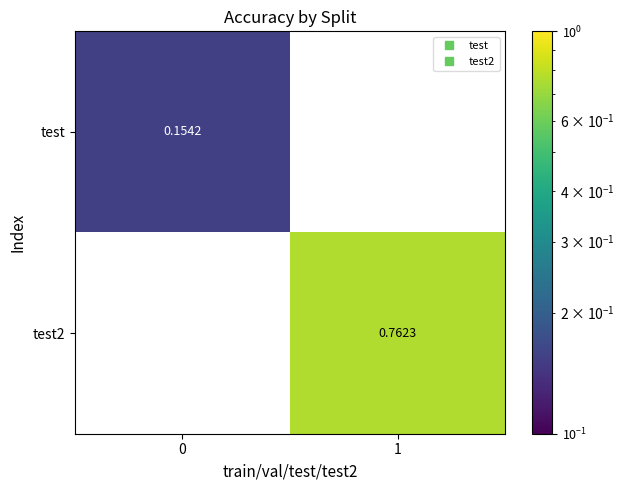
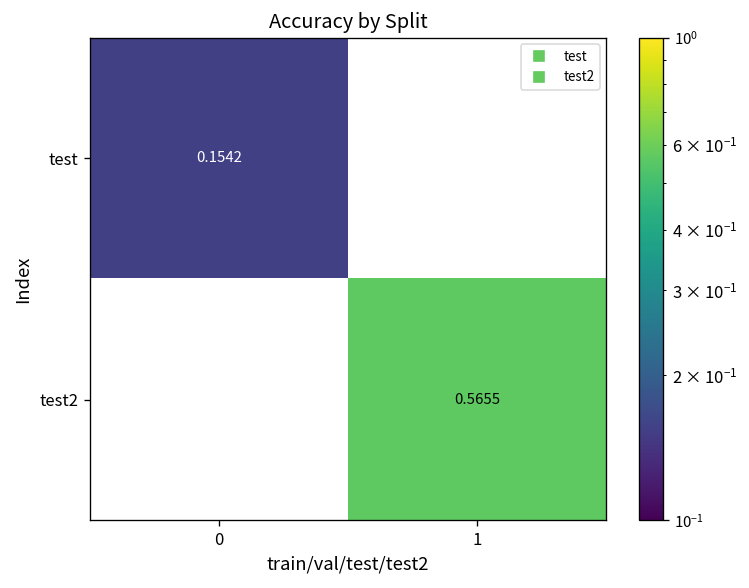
test2, 1: 0.7623 -> 0.5655
